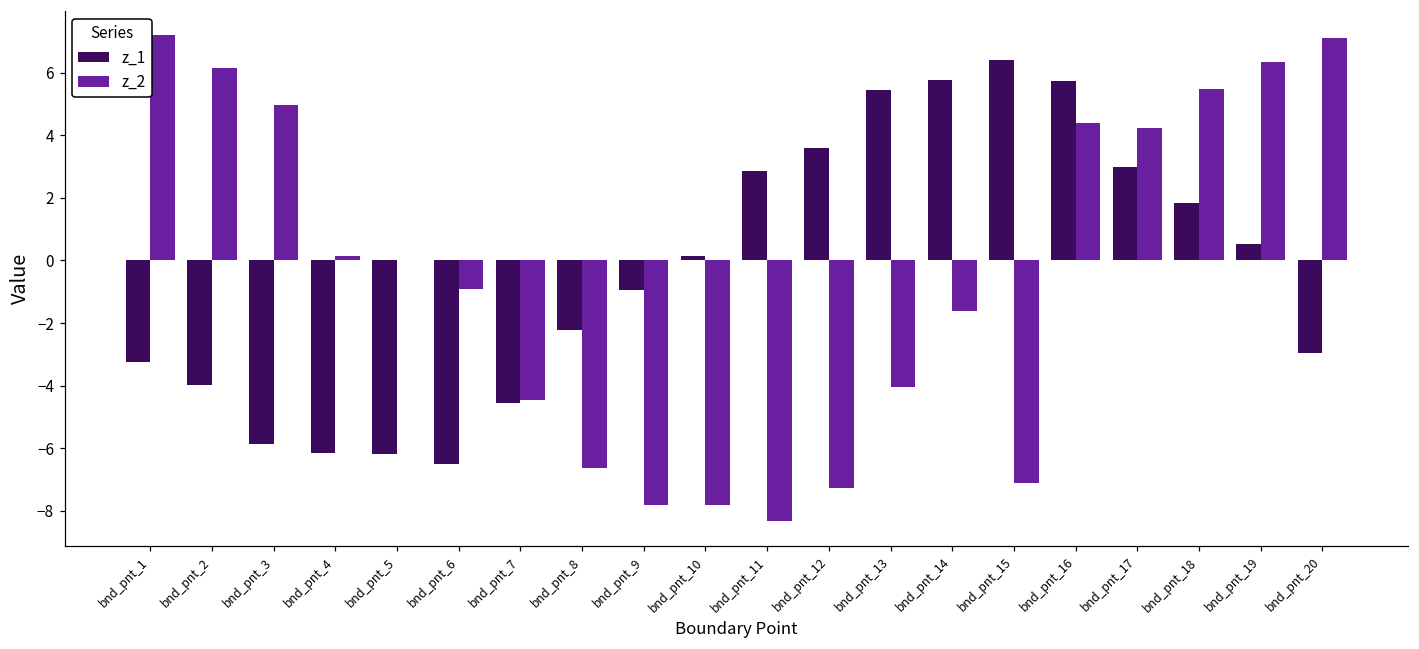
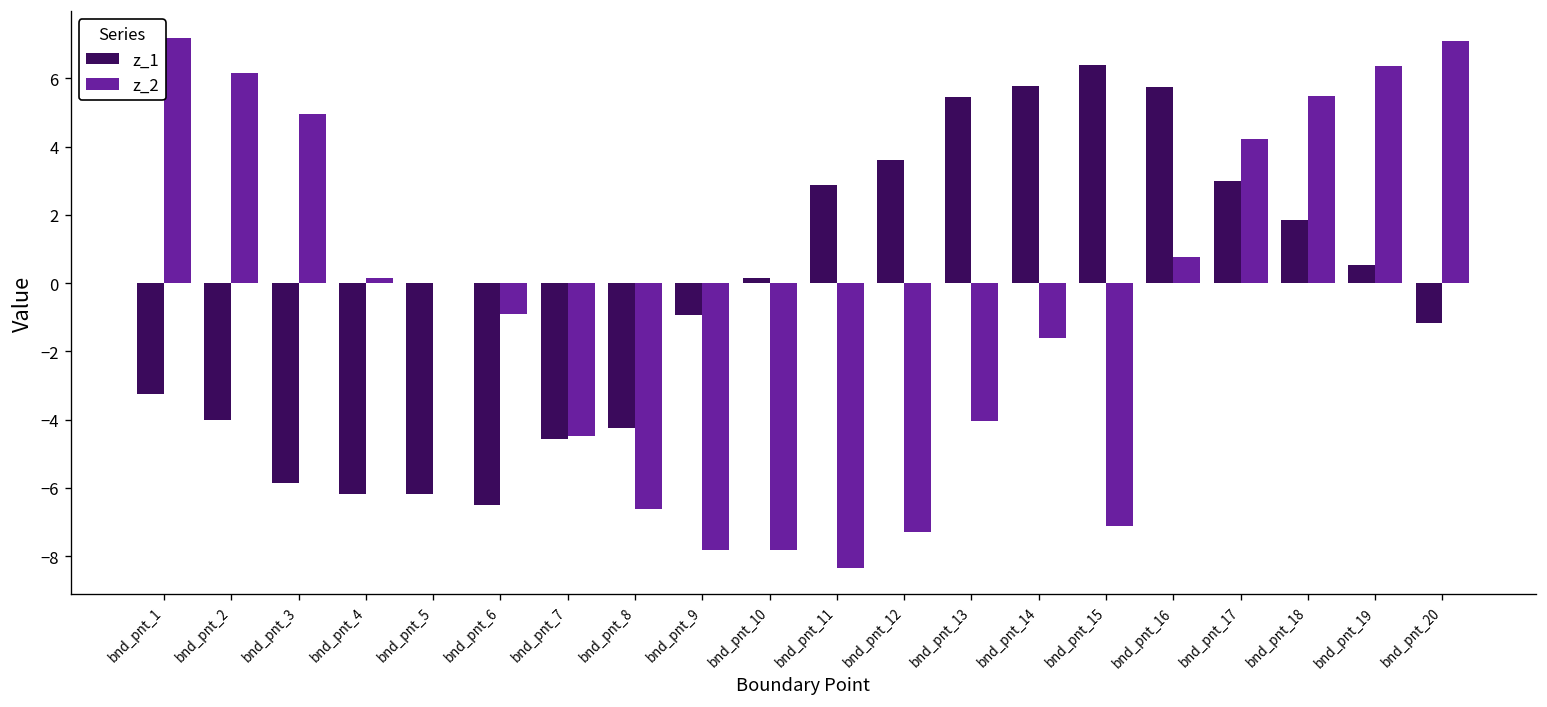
z_1, bnd_pnt_8: -2.2 -> -4.2
z_2, bnd_pnt_16: 4.4 -> 0.8
z_1, bnd_pnt_20: -2.9 -> -1.2
